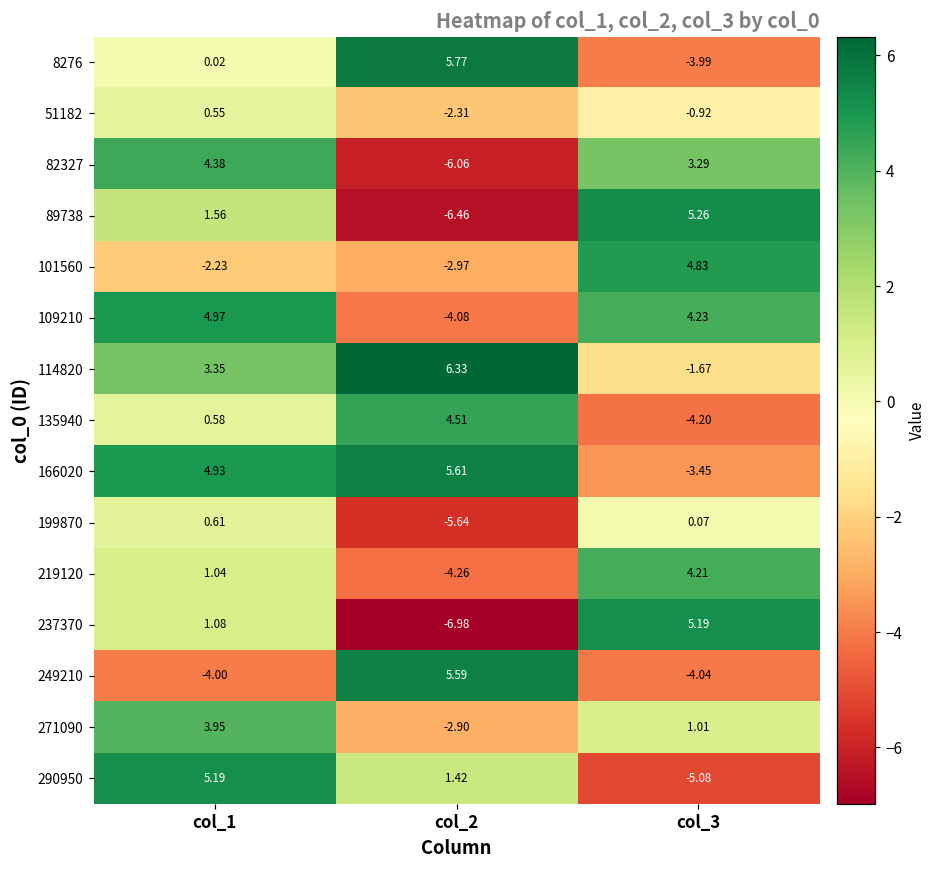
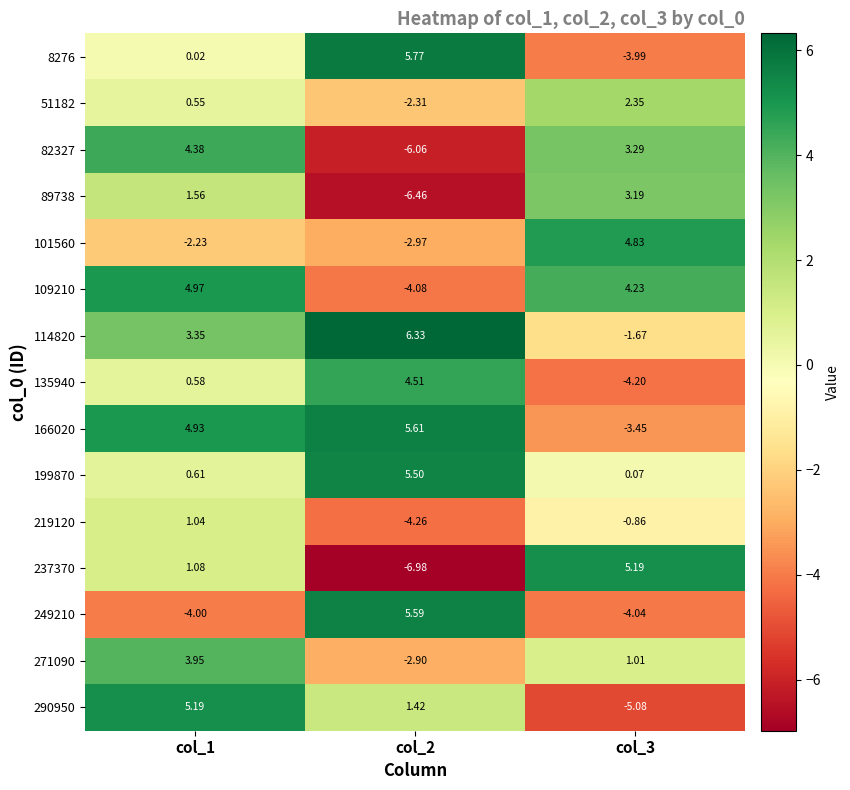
51182, col_3: -0.92 -> 2.35
89738, col_3: 5.26 -> 3.19
199870, col_2: -5.64 -> 5.50
219120, col_3: 4.21 -> -0.86
